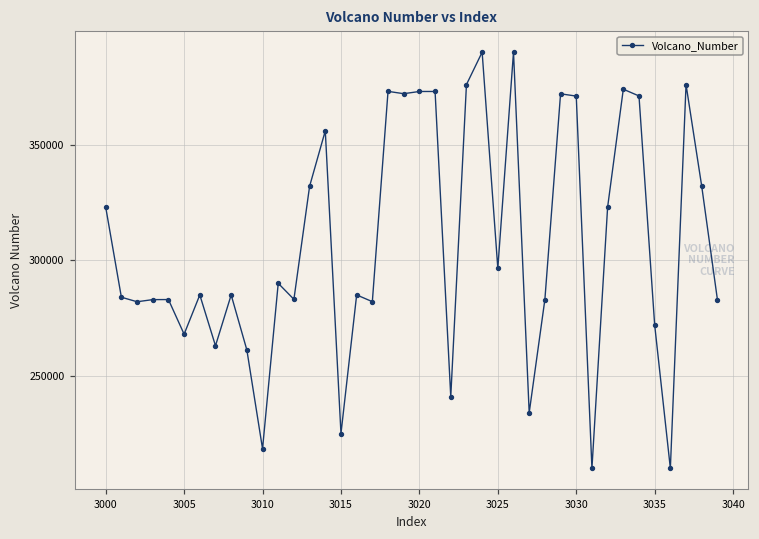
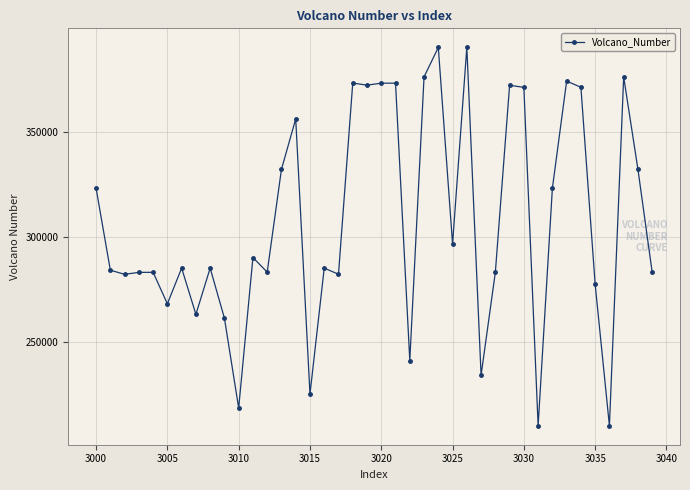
3035: 272000 -> 277000
